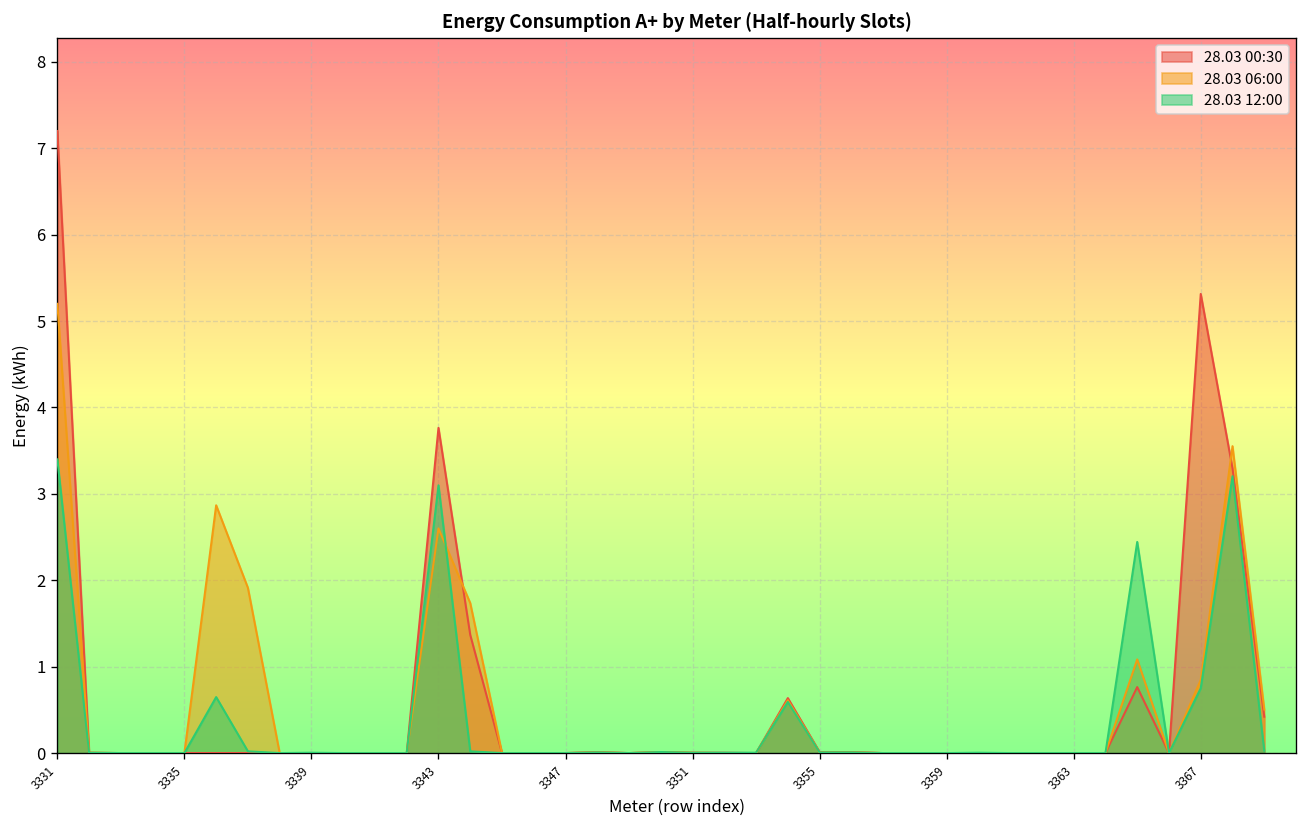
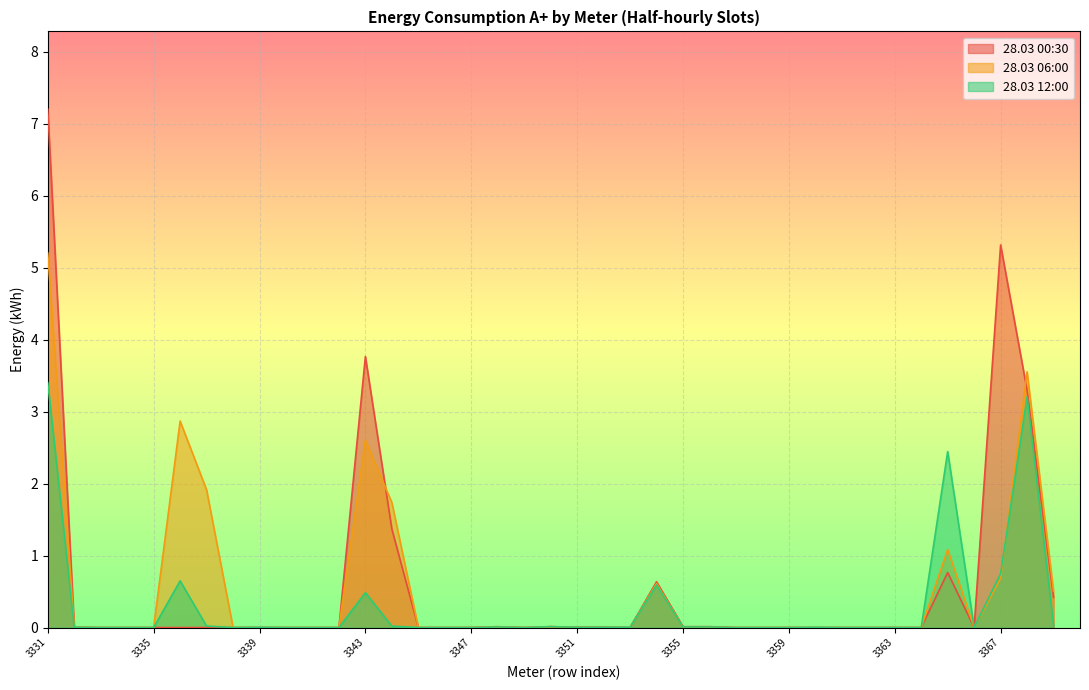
28.03 12:00, 3343: 3.1 -> 0.5
28.03 06:00, 3367: 0.8 -> 0.7
